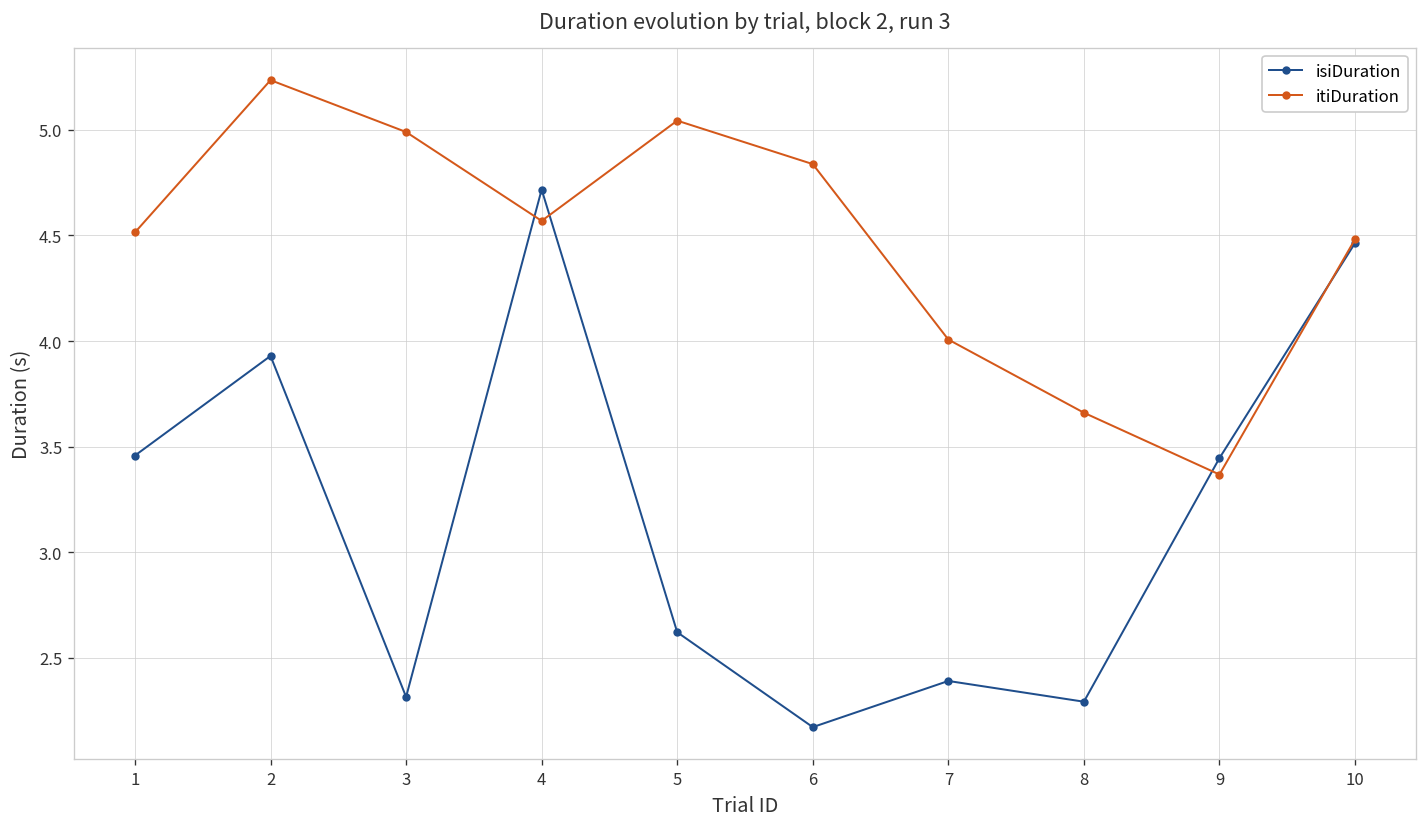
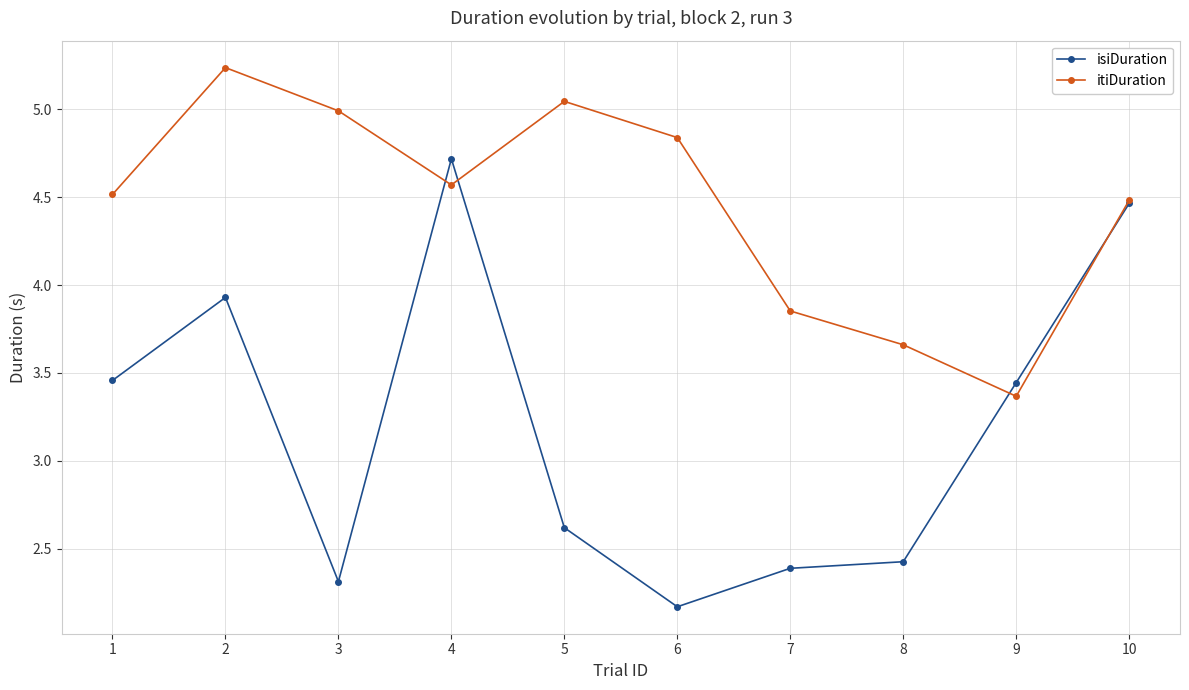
itiDuration, 7: 4.01 -> 3.85
isiDuration, 8: 2.29 -> 2.43
